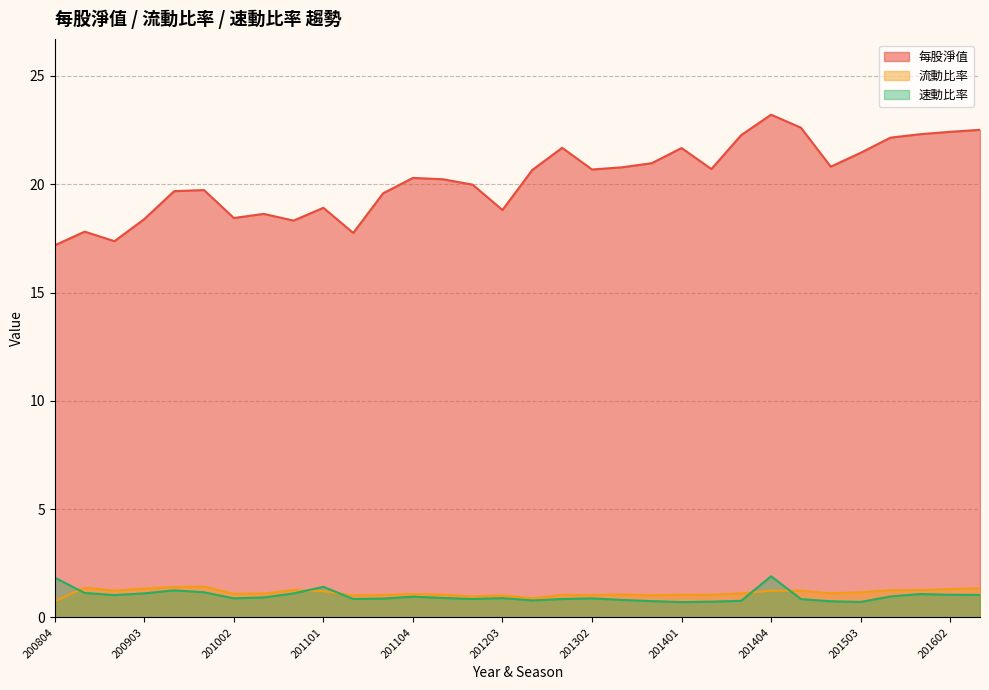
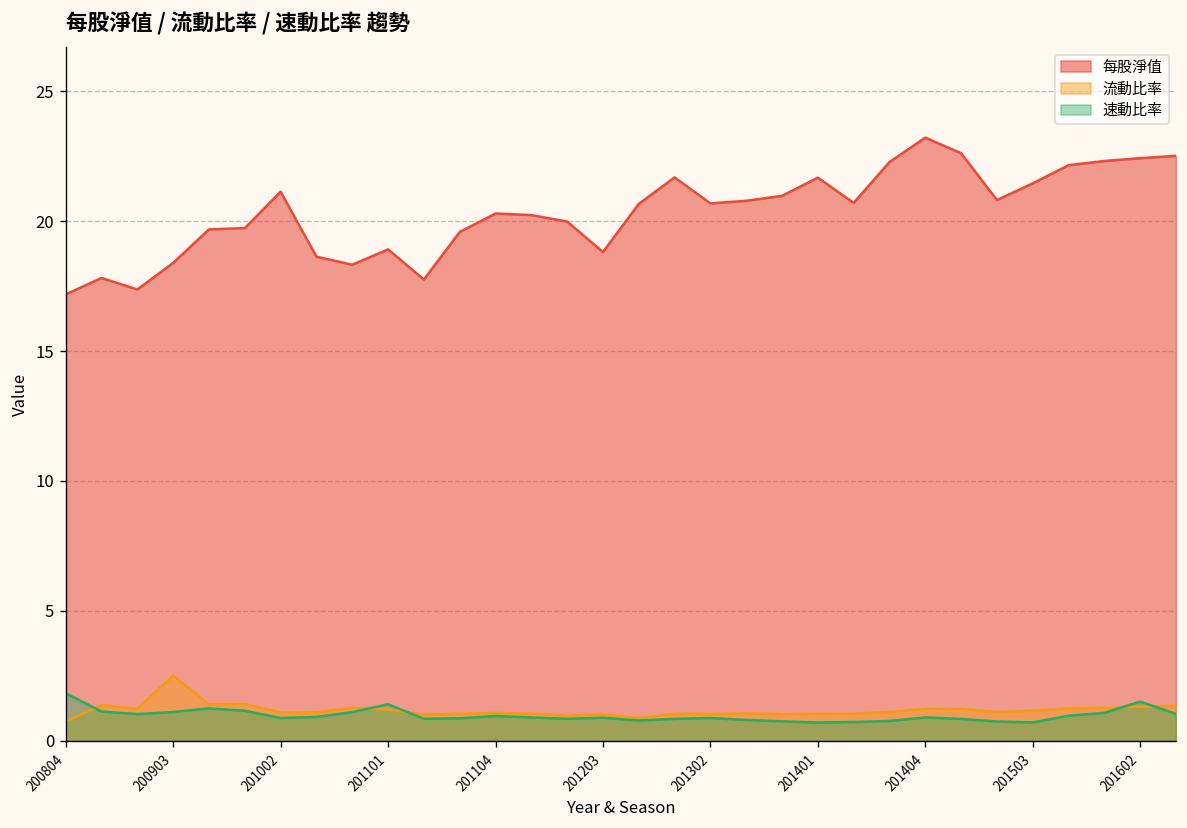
流動比率, 200903: 1.3 -> 2.5
每股淨值, 201002: 18.4 -> 21.1
速動比率, 201404: 1.9 -> 0.9
速動比率, 201602: 1.0 -> 1.5
